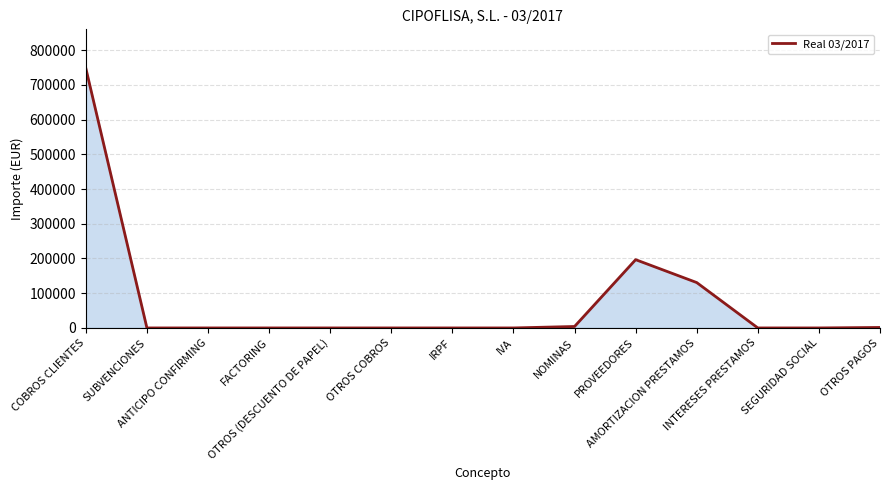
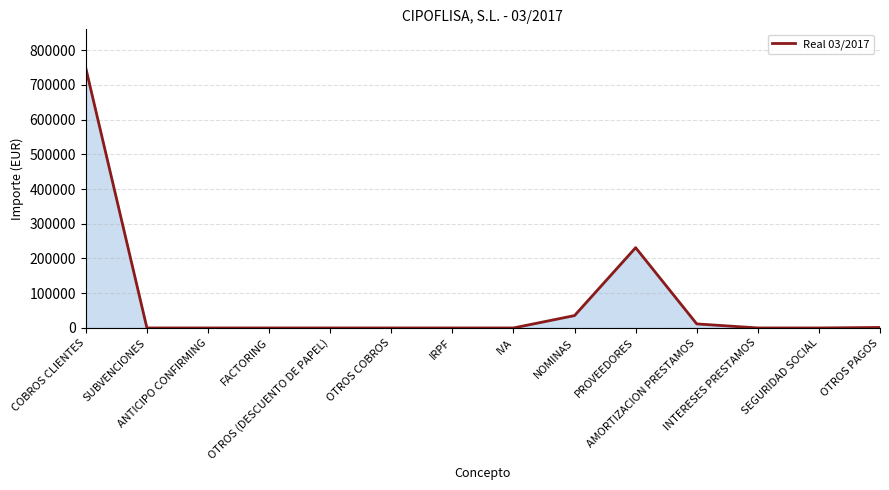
NOMINAS: 0 -> 40000
PROVEEDORES: 200000 -> 230000
AMORTIZACION PRESTAMOS: 130000 -> 10000
